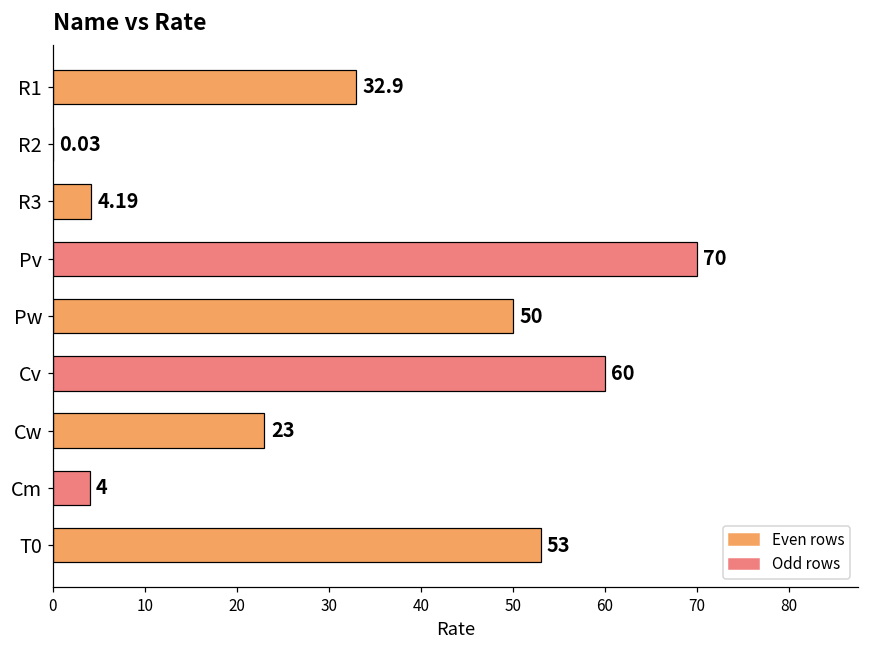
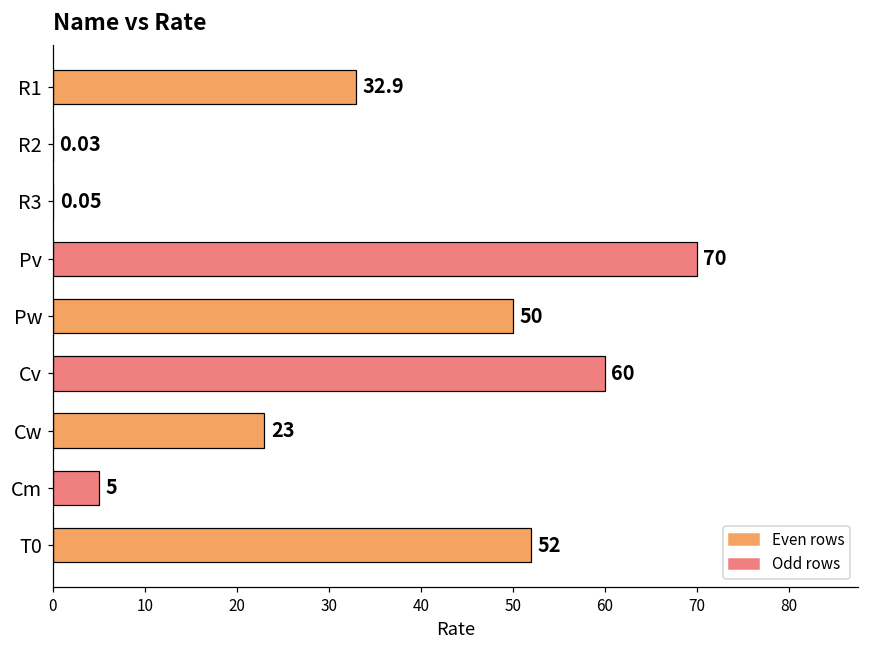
R3: 4.19 -> 0.05
Cm: 4 -> 5
T0: 53 -> 52
